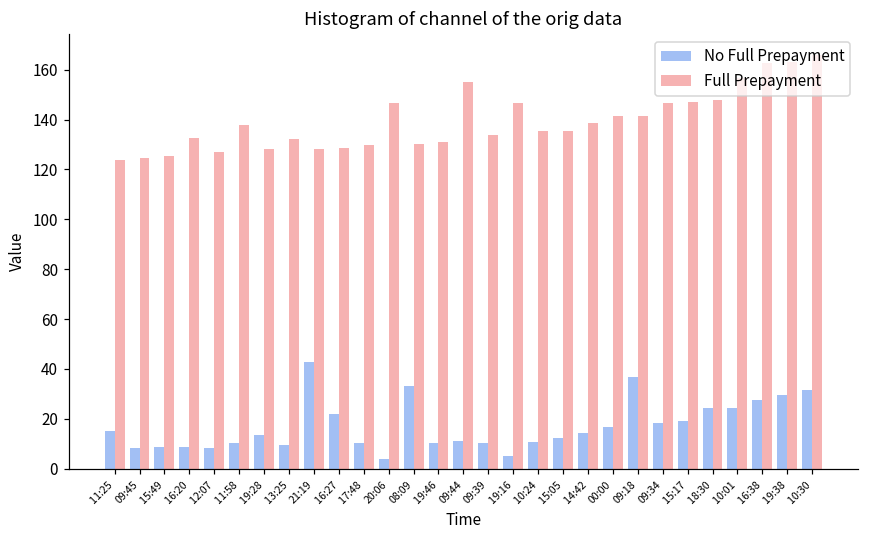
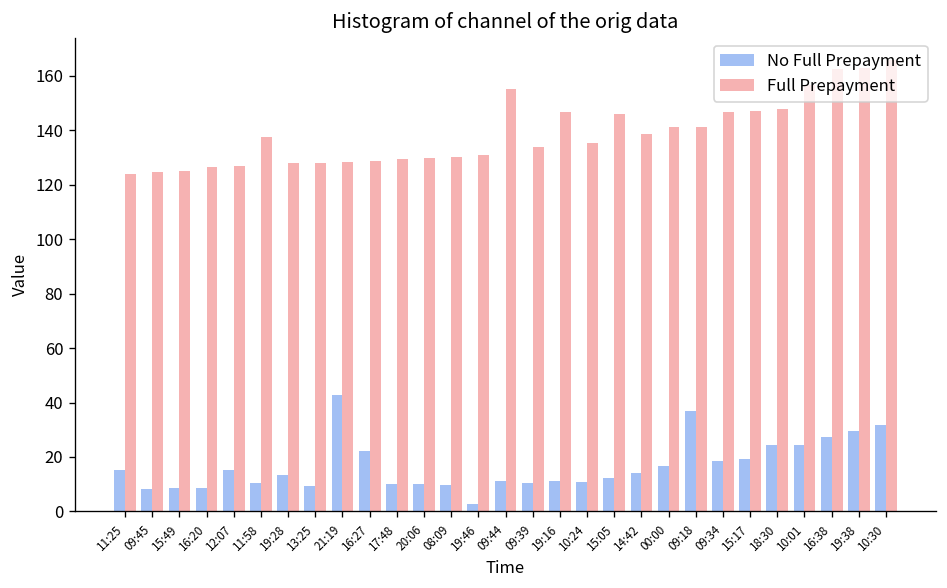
Full Prepayment, 16:20: 133 -> 127
No Full Prepayment, 12:07: 8 -> 15
Full Prepayment, 13:25: 132 -> 128
No Full Prepayment, 20:06: 4 -> 10
Full Prepayment, 20:06: 147 -> 130
No Full Prepayment, 08:09: 33 -> 10
No Full Prepayment, 19:46: 10 -> 3
No Full Prepayment, 19:16: 5 -> 11
Full Prepayment, 15:05: 135 -> 146
